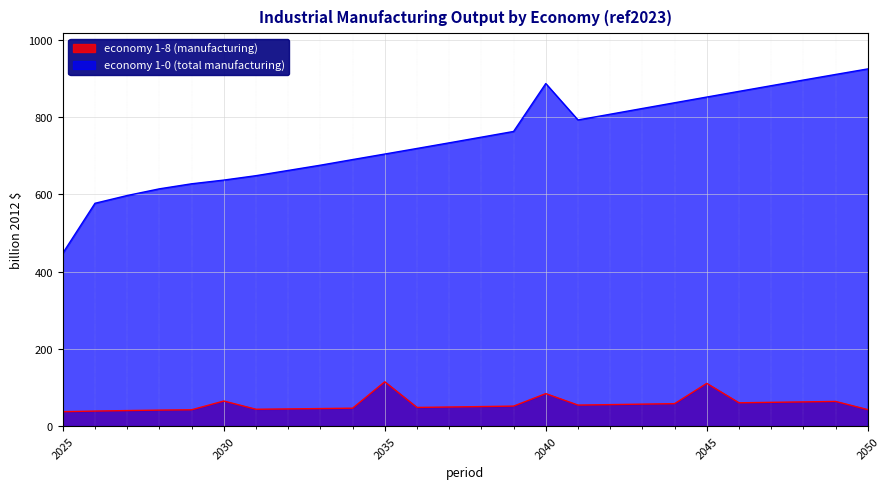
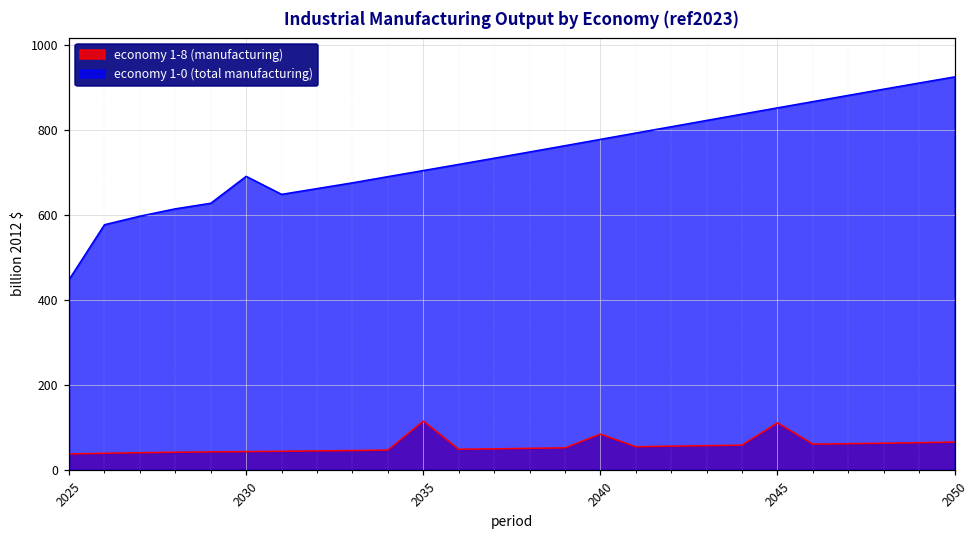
economy 1-8 (manufacturing), 2030: 70 -> 40
economy 1-0 (total manufacturing), 2030: 640 -> 690
economy 1-0 (total manufacturing), 2040: 890 -> 780
economy 1-8 (manufacturing), 2050: 40 -> 70
